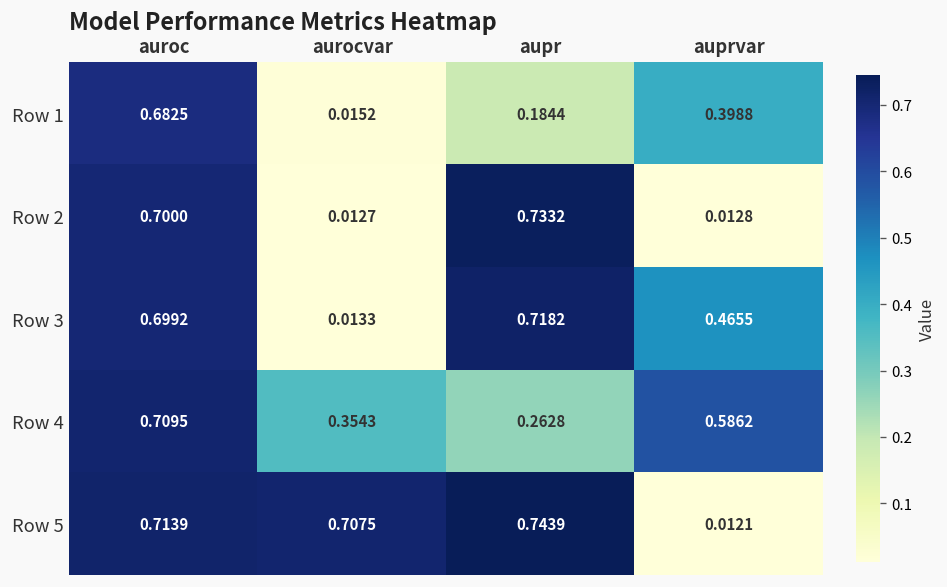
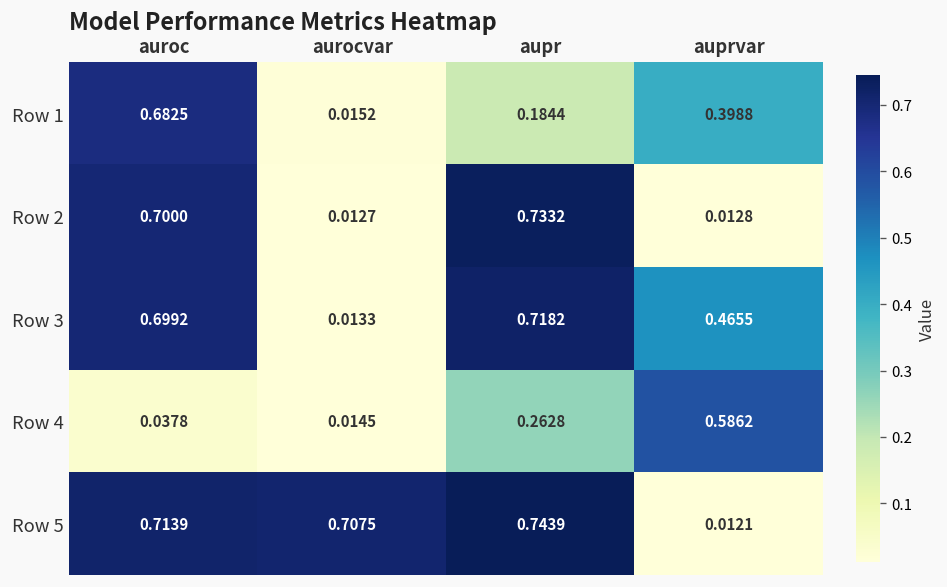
Row 4, auroc: 0.7095 -> 0.0378
Row 4, aurocvar: 0.3543 -> 0.0145
